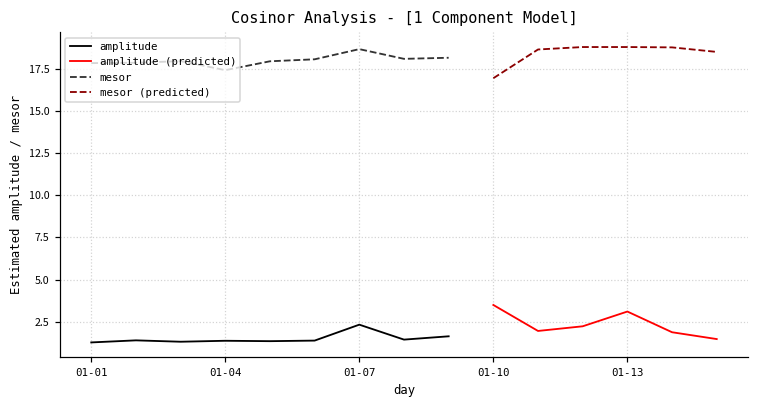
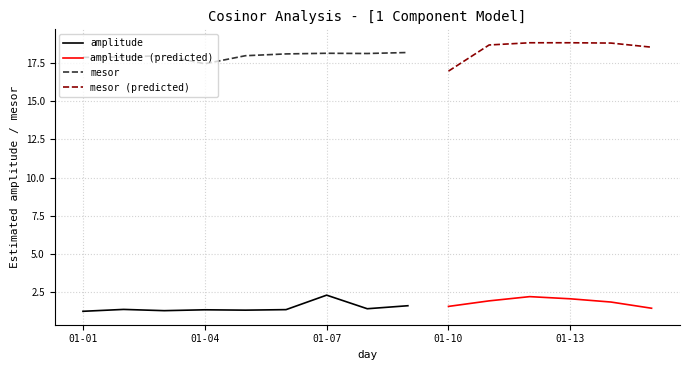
mesor, 01-07: 18.7 -> 18.1
amplitude (predicted), 01-10: 3.5 -> 1.6
amplitude (predicted), 01-13: 3.1 -> 2.1
